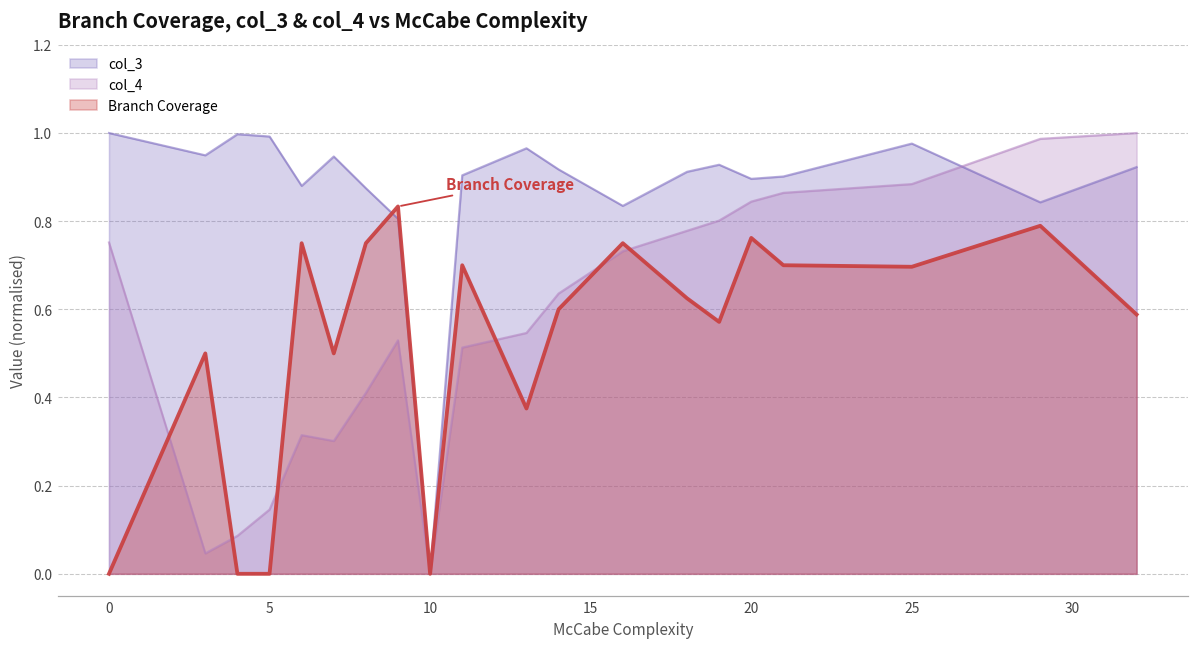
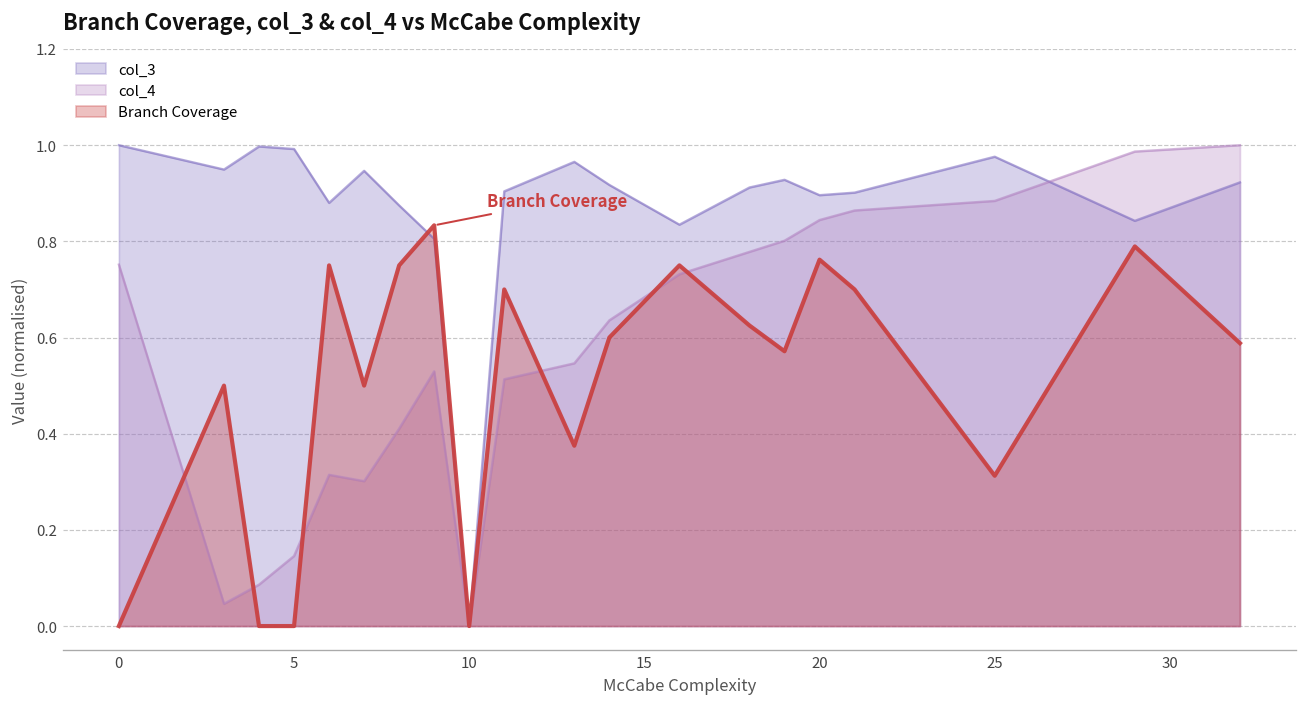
Branch Coverage, 25: 0.70 -> 0.31
